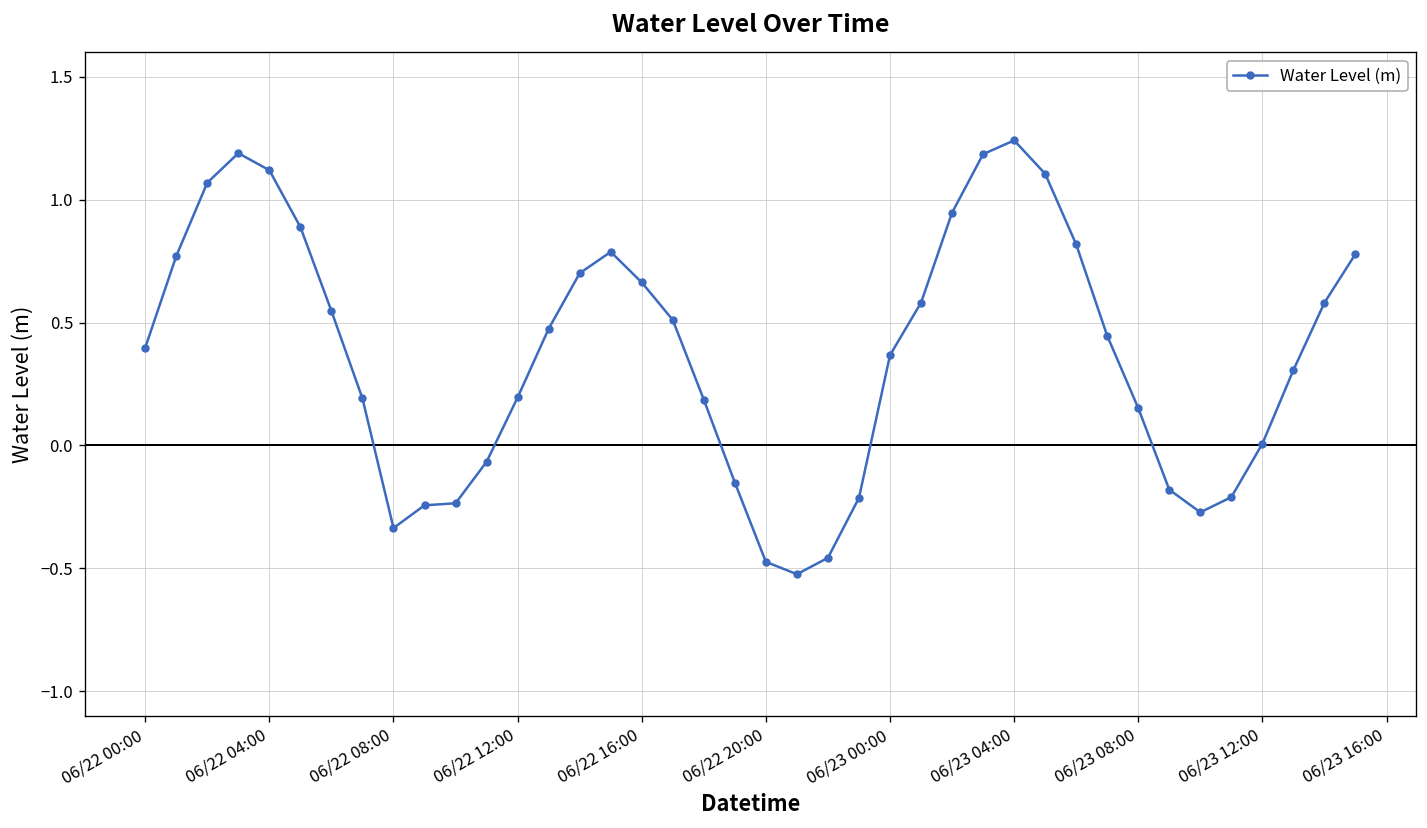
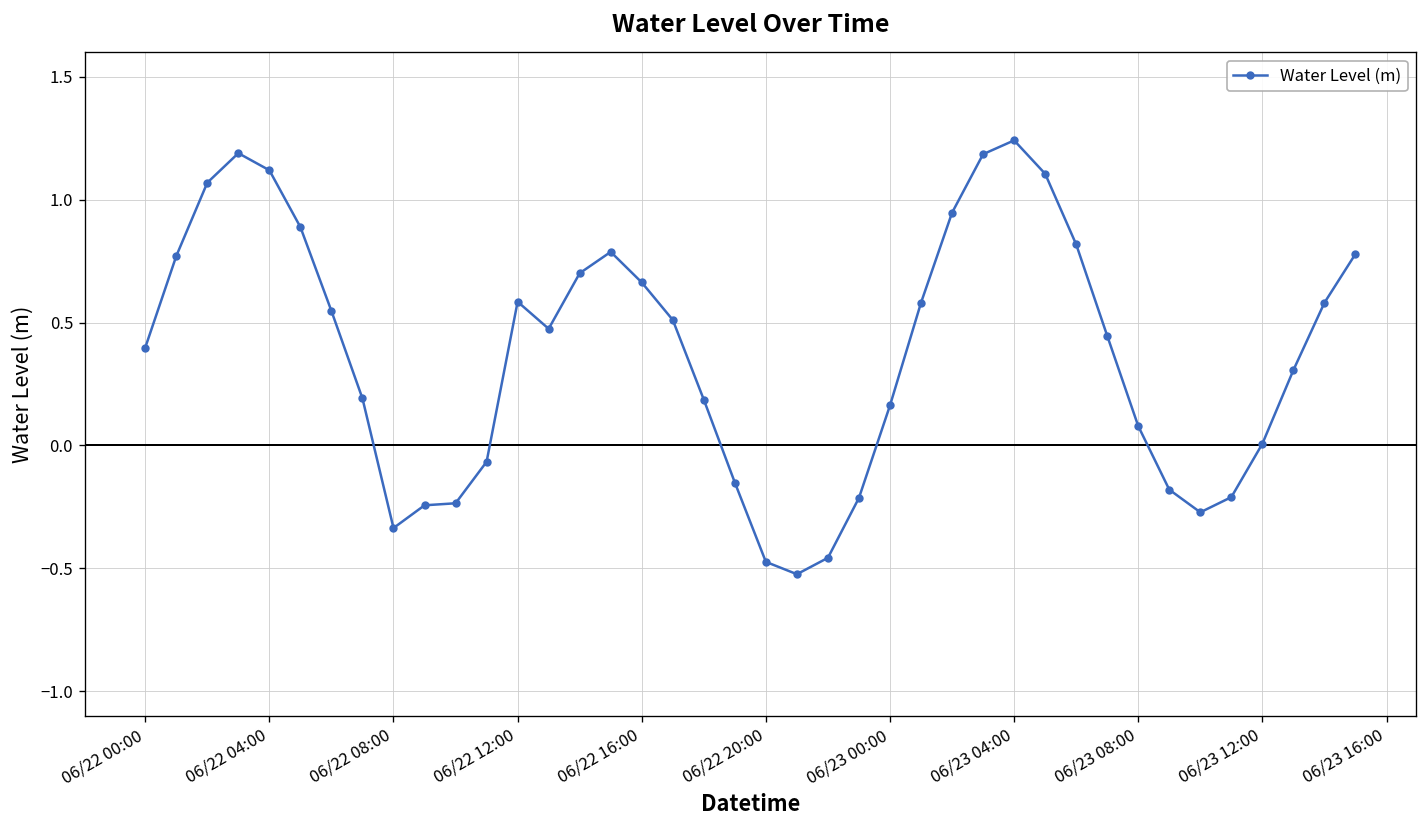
06/22 12:00: 0.20 -> 0.58
06/23 00:00: 0.37 -> 0.16
06/23 08:00: 0.15 -> 0.08
